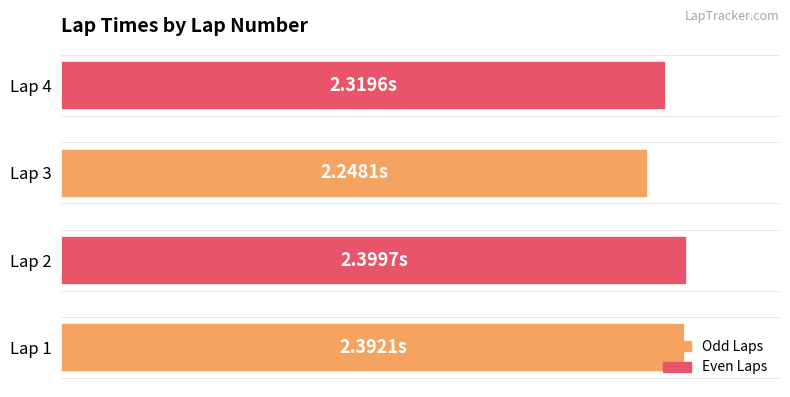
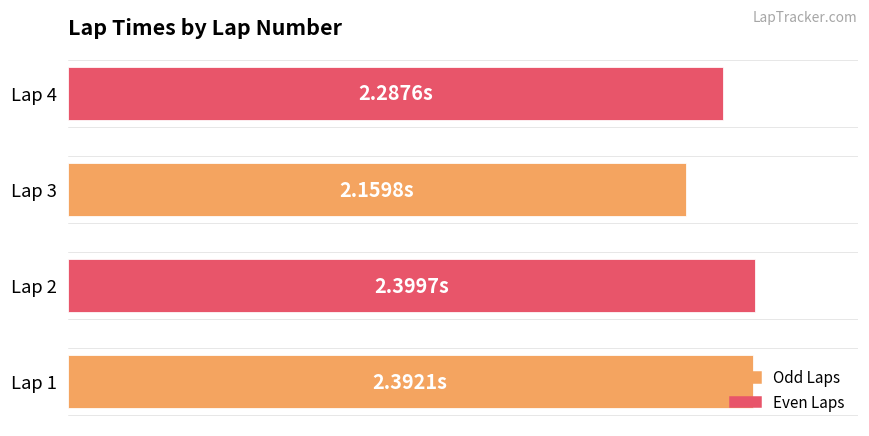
Lap 4: 2.3196s -> 2.2876s
Lap 3: 2.2481s -> 2.1598s
